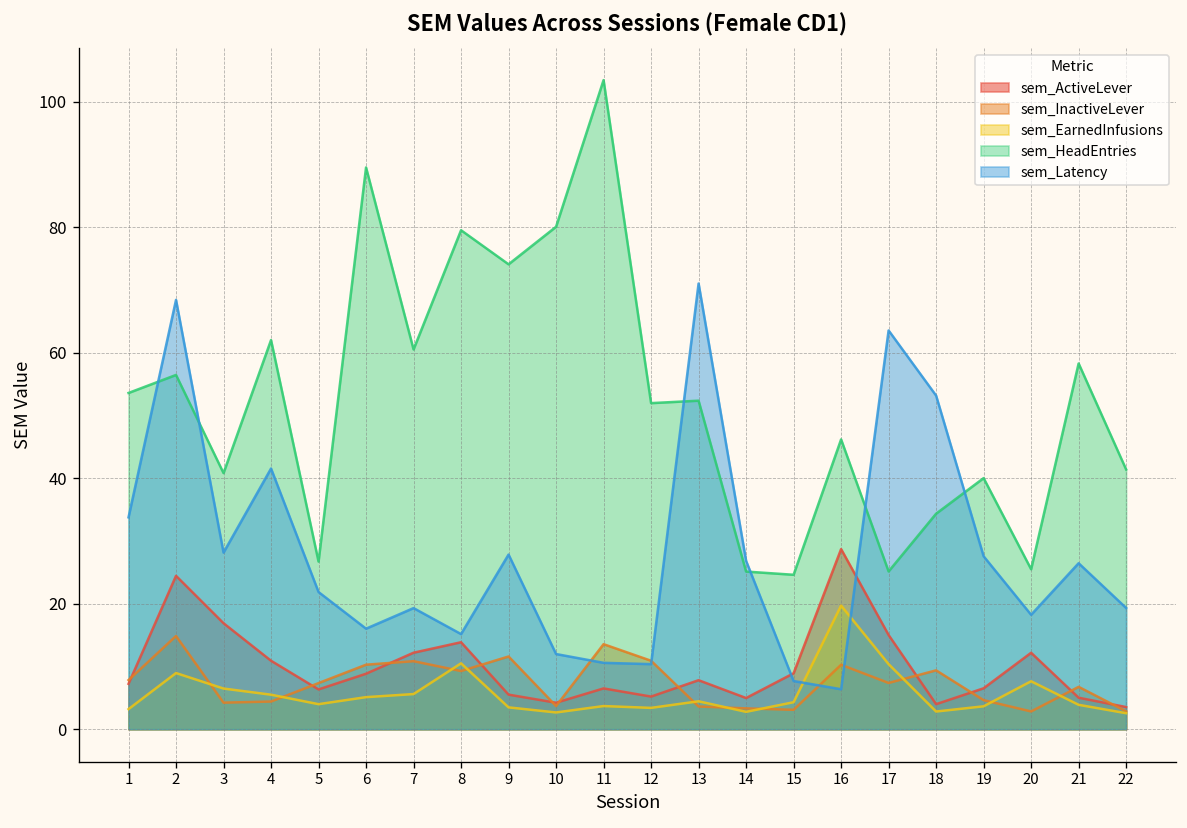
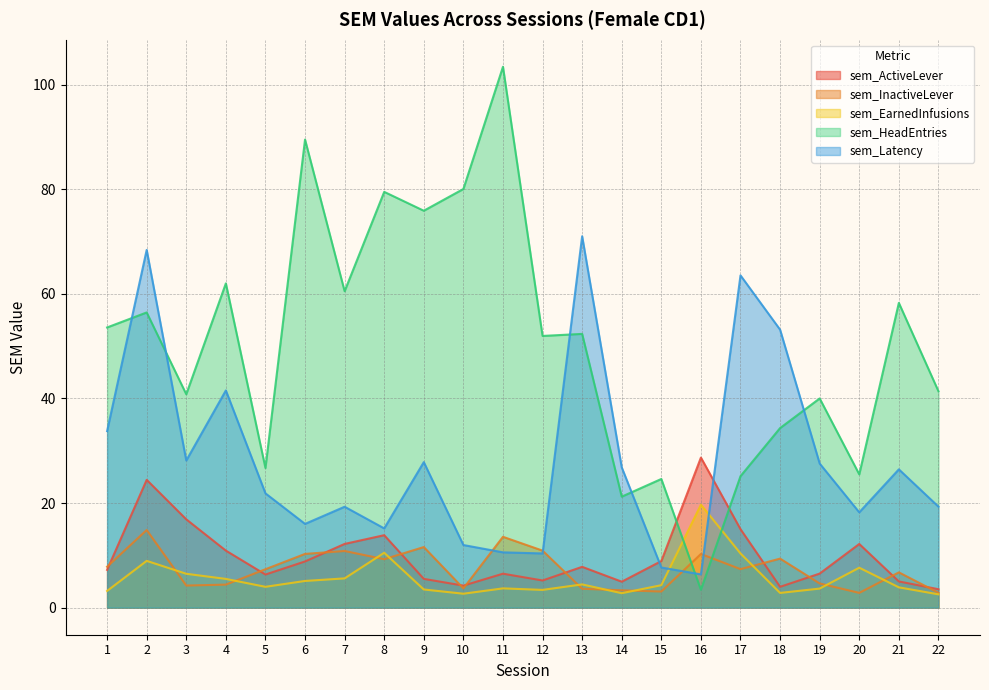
sem_HeadEntries, 9: 74 -> 76
sem_HeadEntries, 14: 25 -> 21
sem_HeadEntries, 16: 46 -> 3
